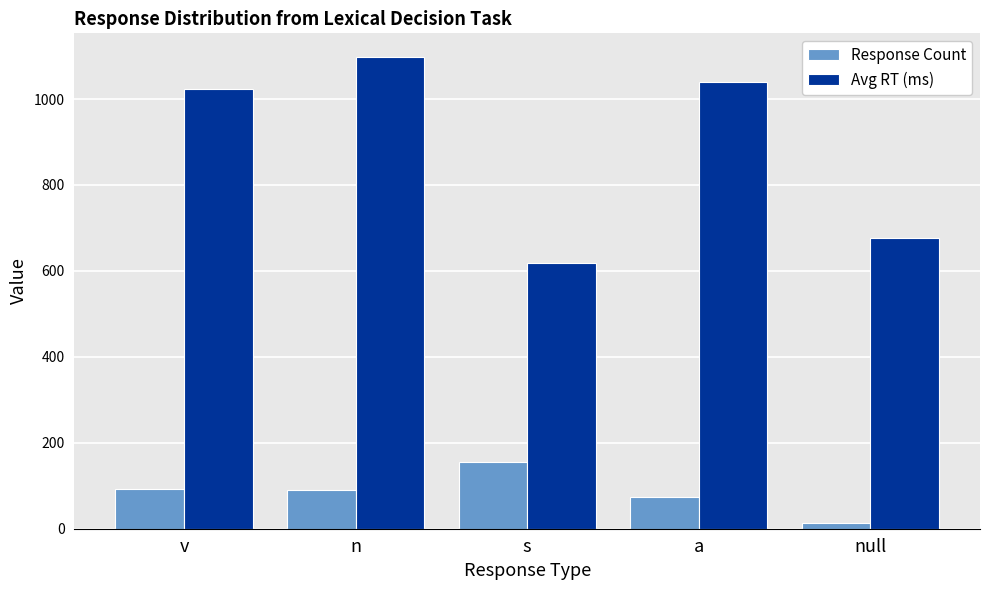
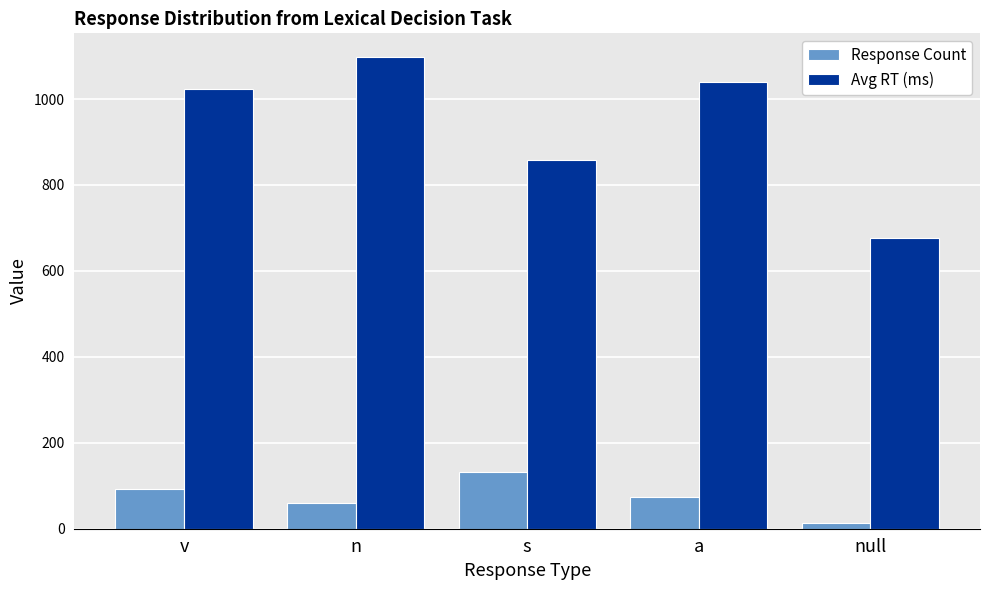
Response Count, n: 90 -> 60
Response Count, s: 160 -> 130
Avg RT (ms), s: 620 -> 860
